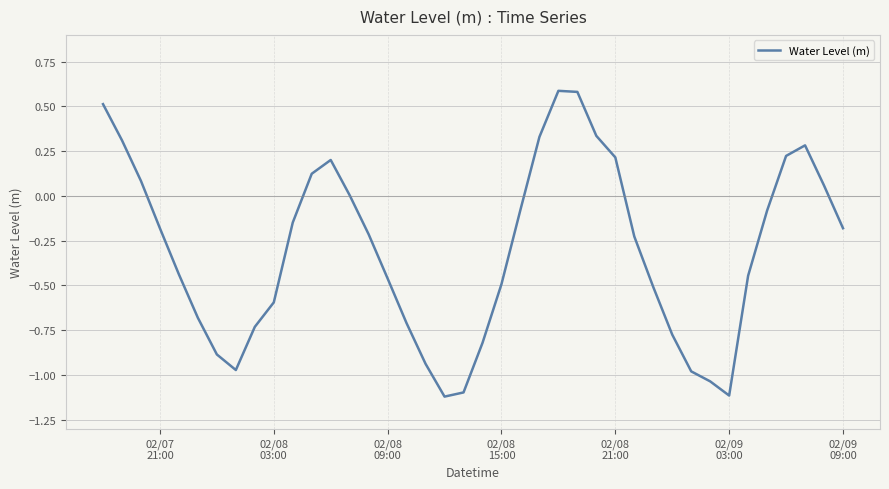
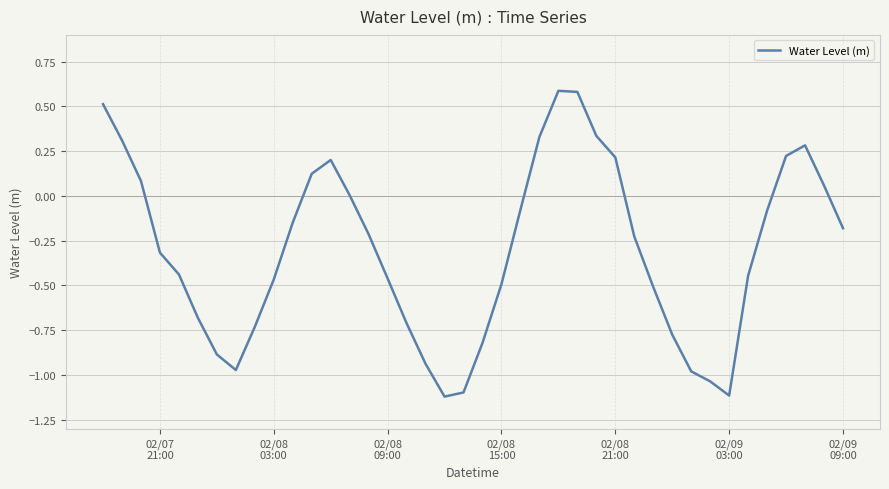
02/07 21:00: -0.18 -> -0.32
02/08 03:00: -0.59 -> -0.47
